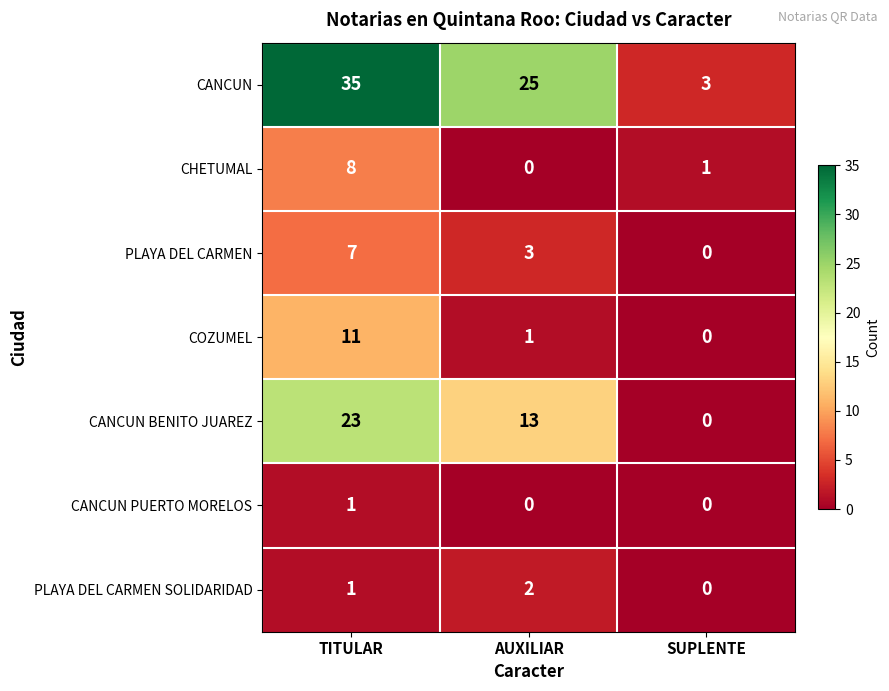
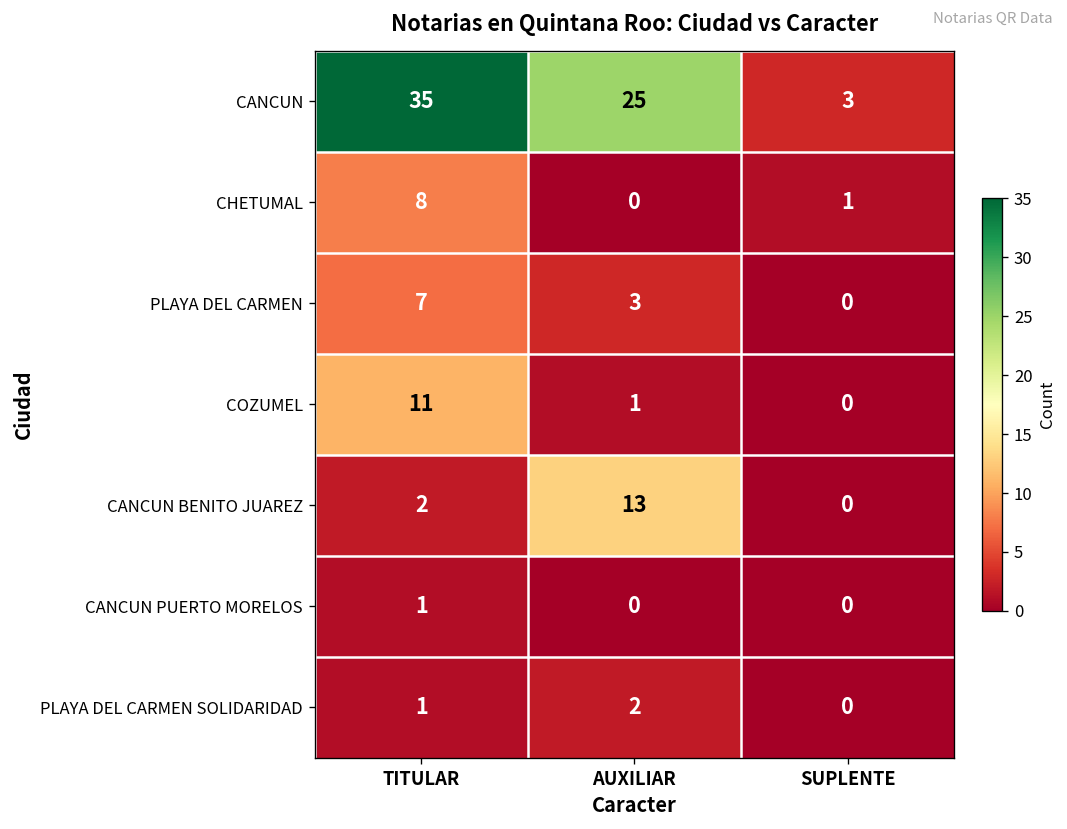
CANCUN BENITO JUAREZ, TITULAR: 23 -> 2
